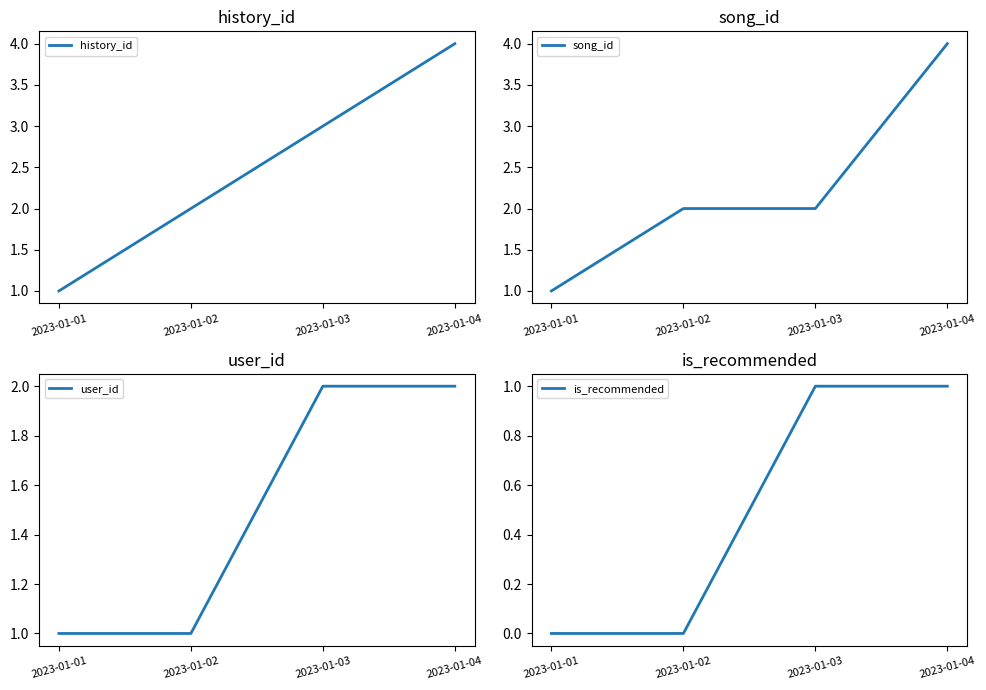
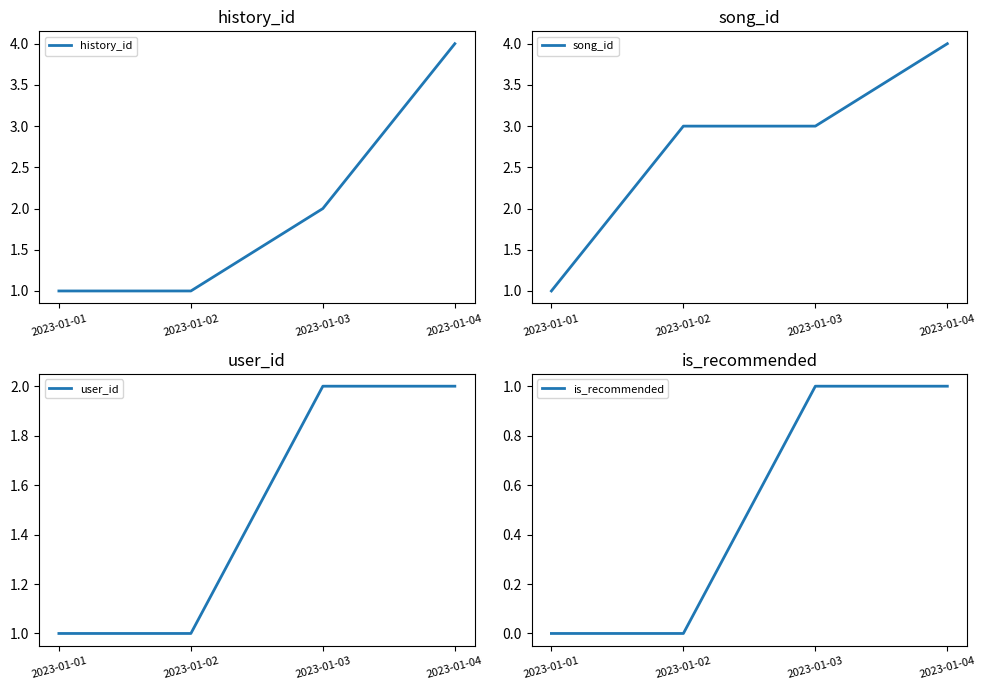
history_id, 2023-01-02: 2 -> 1
history_id, 2023-01-03: 3 -> 2
song_id, 2023-01-02: 2 -> 3
song_id, 2023-01-03: 2 -> 3
